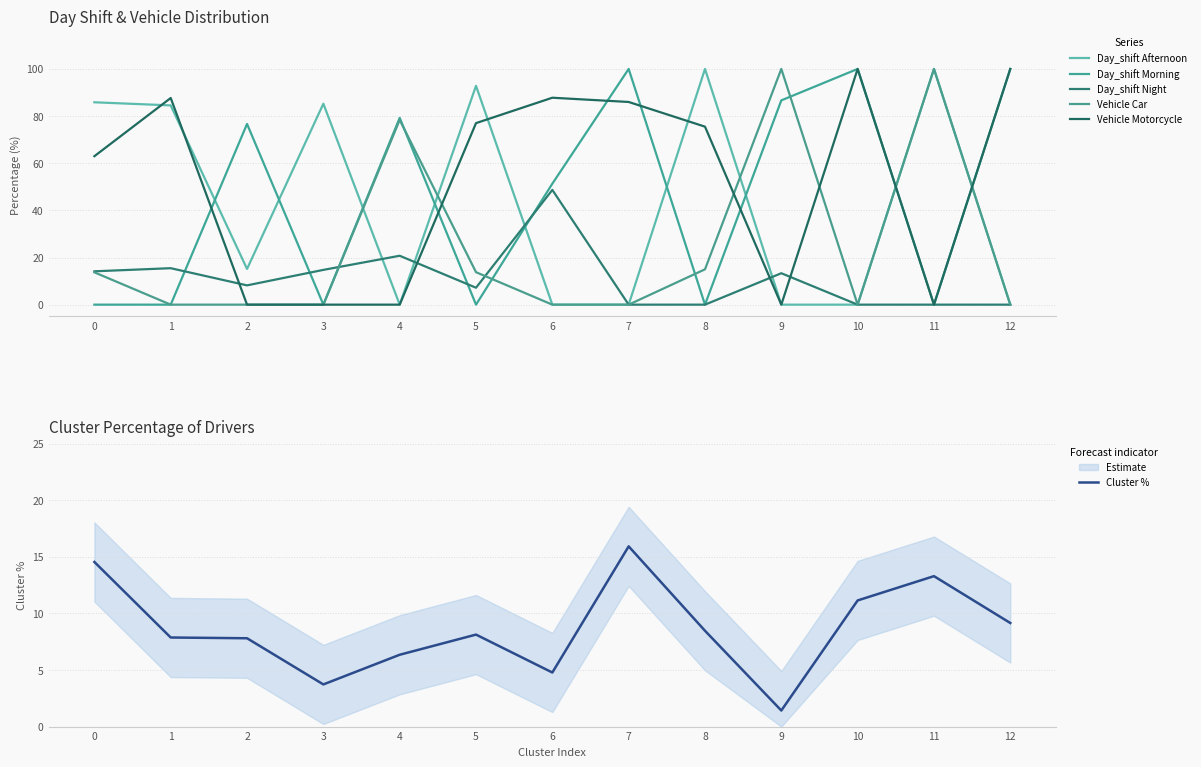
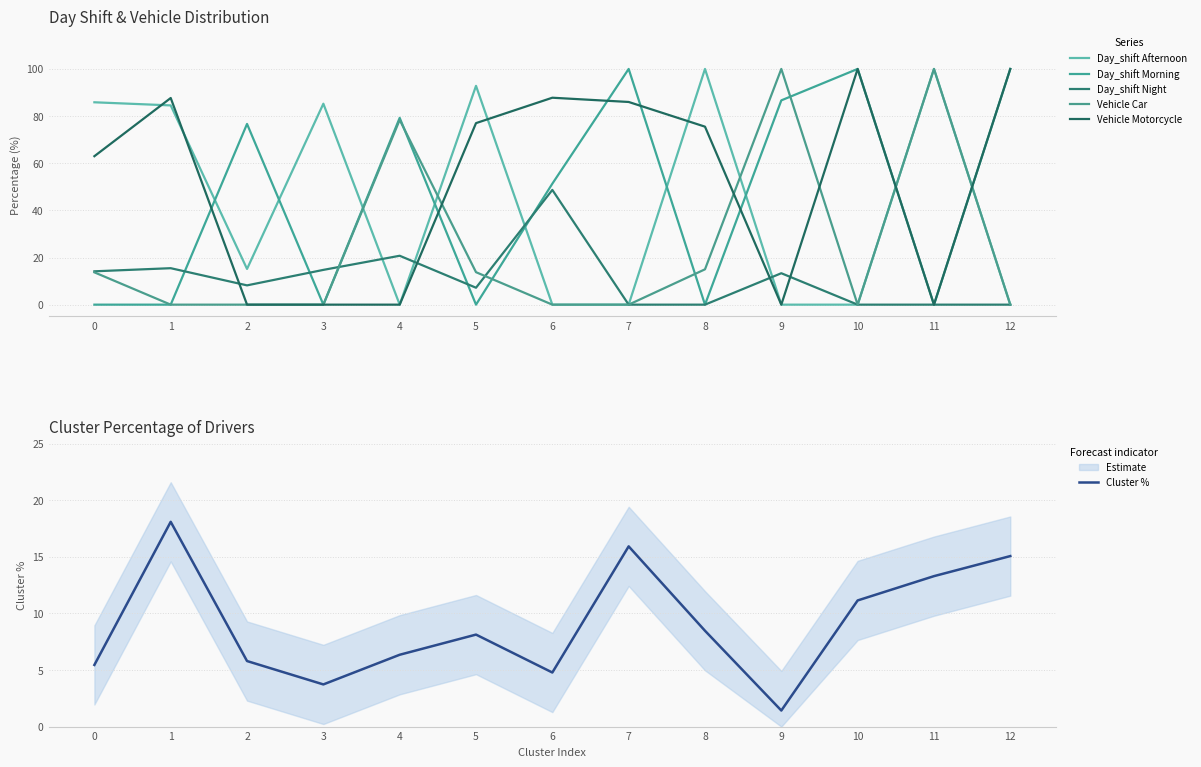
Cluster Percentage of Drivers, Cluster %, 0: 14.5 -> 5.4
Cluster Percentage of Drivers, Cluster %, 1: 7.9 -> 18.1
Cluster Percentage of Drivers, Cluster %, 2: 7.8 -> 5.8
Cluster Percentage of Drivers, Cluster %, 12: 9.2 -> 15.1
